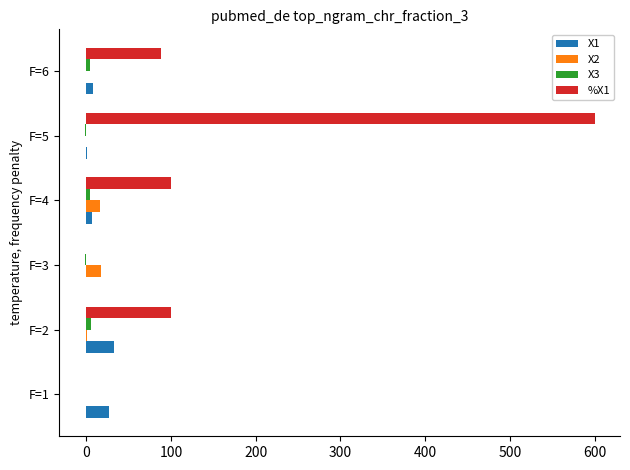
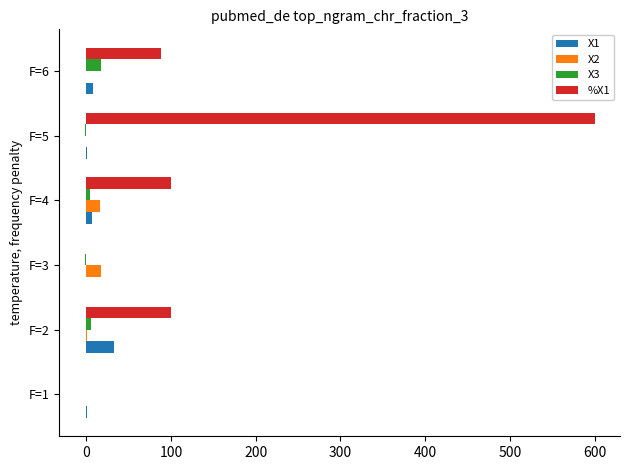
X3, F=6: 0 -> 20
X1, F=1: 30 -> 0
